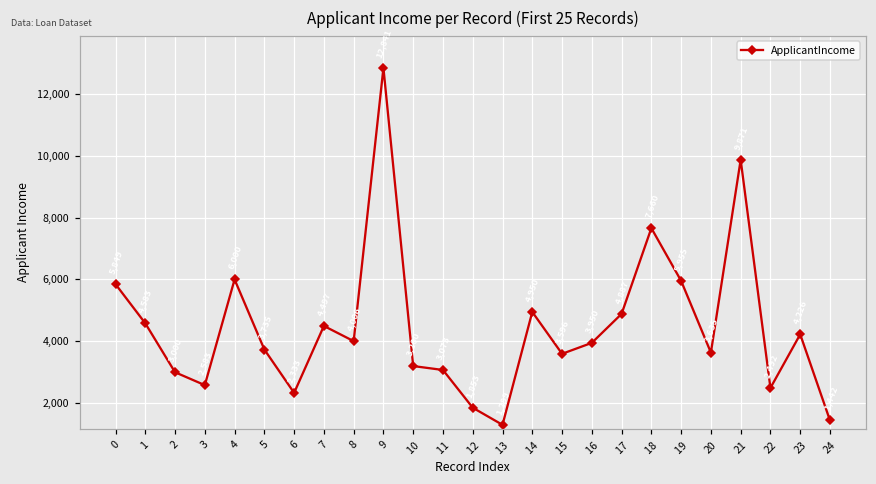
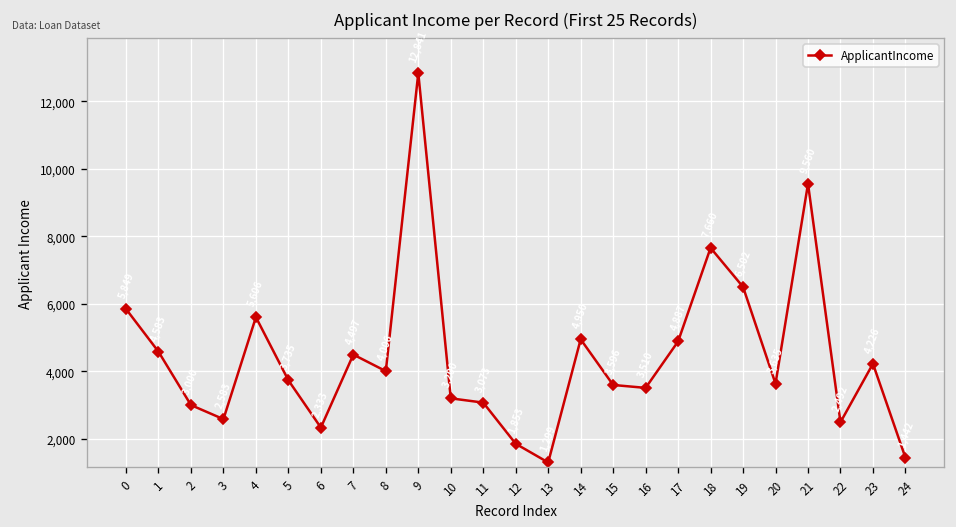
4: 6,000 -> 5,600
16: 4,000 -> 3,500
19: 6,000 -> 6,500
21: 9,900 -> 9,600
